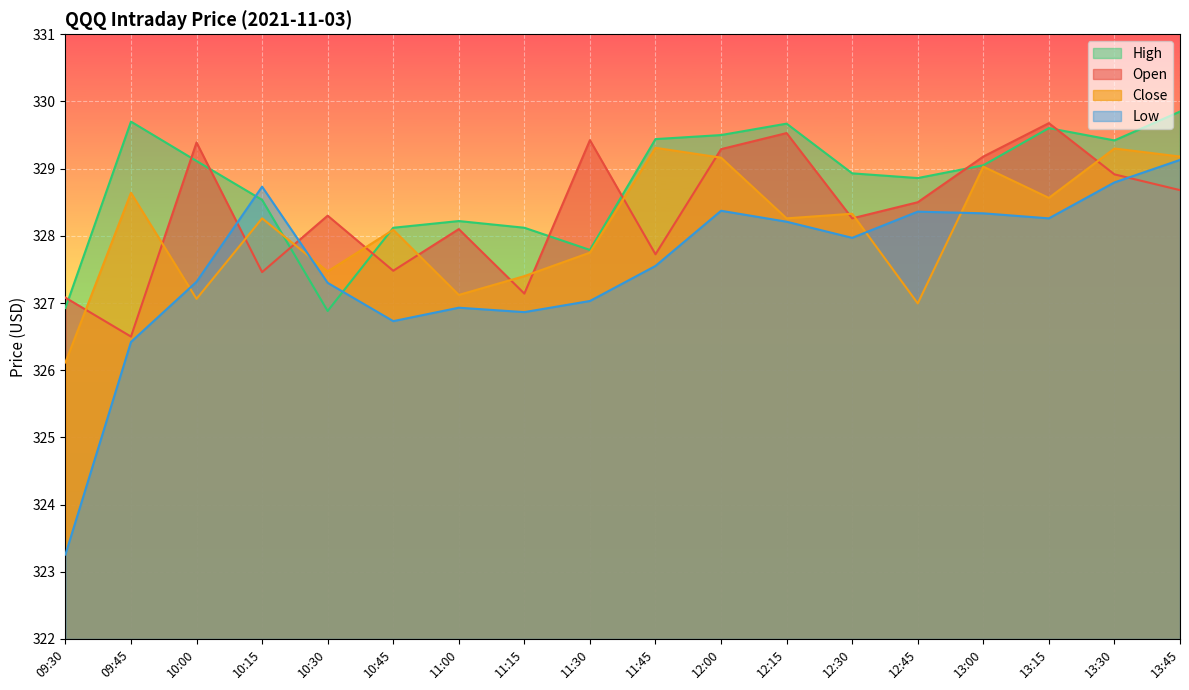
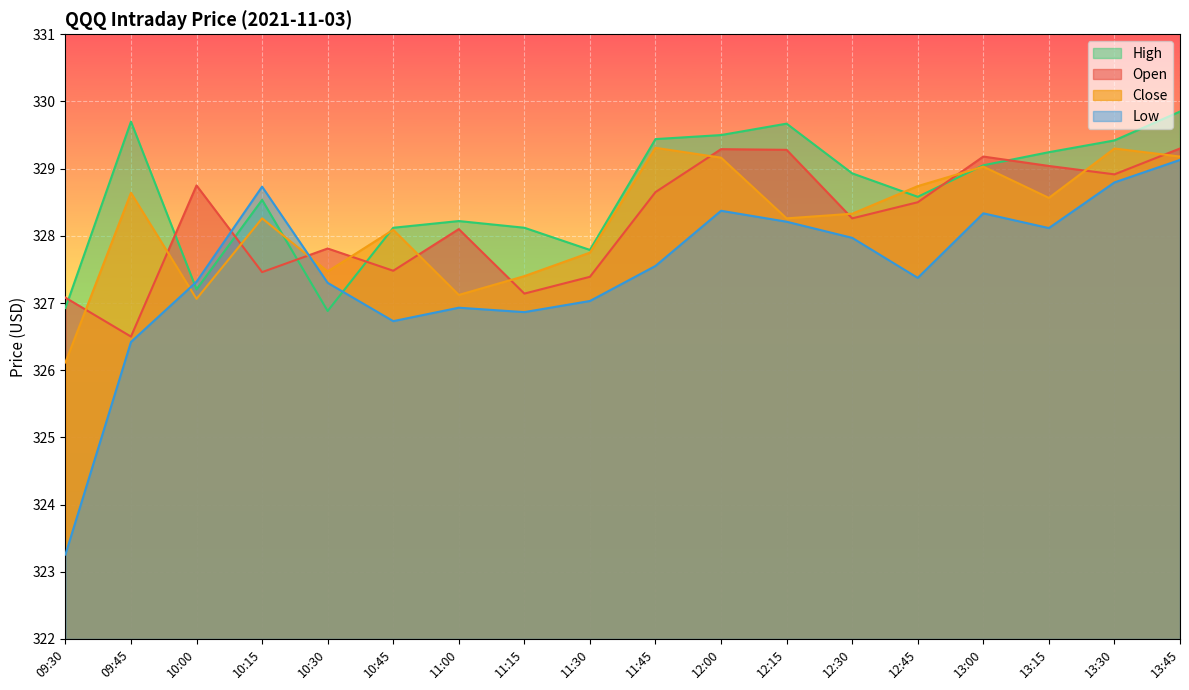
High, 10:00: 329.1 -> 327.2
Open, 10:00: 329.4 -> 328.8
Open, 10:30: 328.3 -> 327.8
Open, 11:30: 329.4 -> 327.4
Open, 11:45: 327.7 -> 328.7
Open, 12:15: 329.5 -> 329.3
High, 12:45: 328.9 -> 328.6
Close, 12:45: 327.0 -> 328.7
Low, 12:45: 328.4 -> 327.4
High, 13:15: 329.6 -> 329.2
Open, 13:15: 329.7 -> 329.0
Low, 13:15: 328.3 -> 328.1
Open, 13:45: 328.7 -> 329.3
